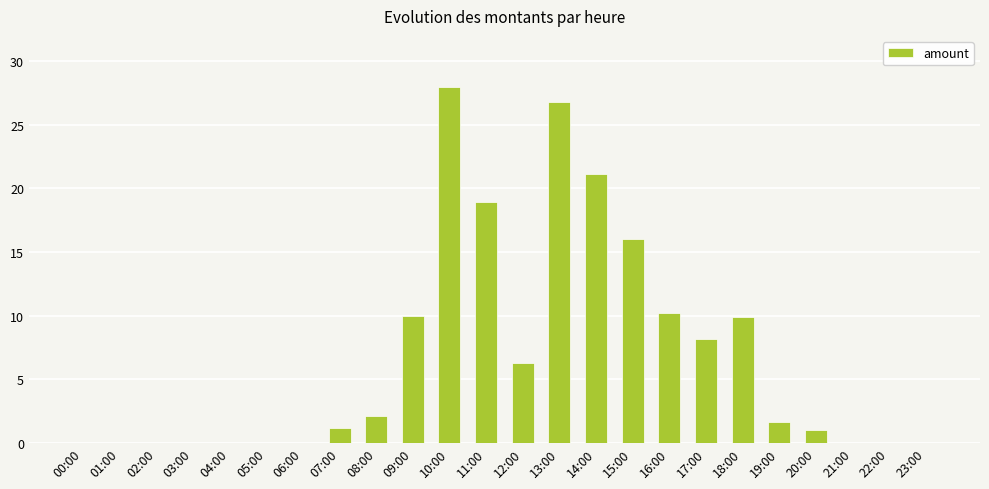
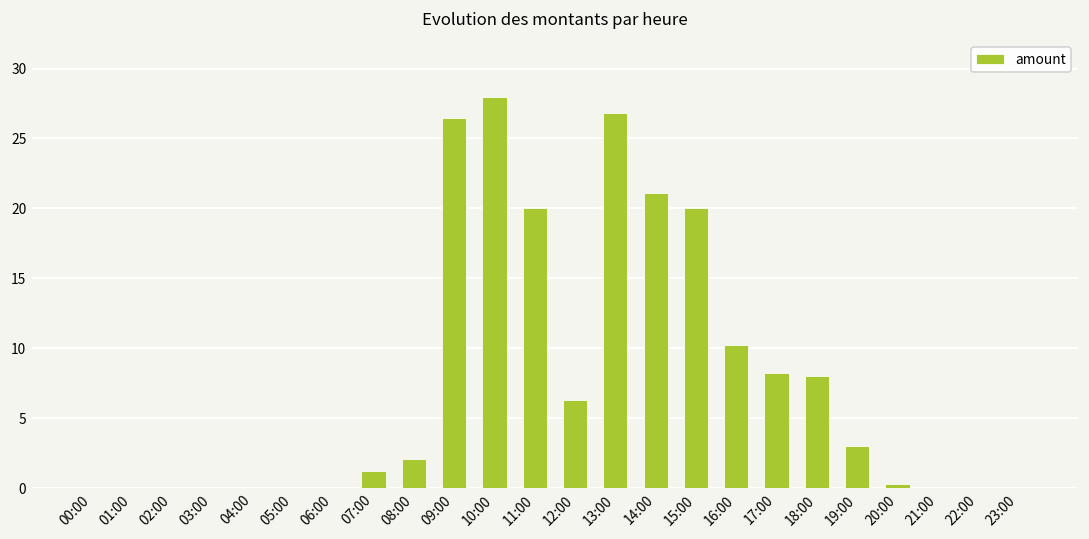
09:00: 10.0 -> 26.5
11:00: 18.9 -> 20.0
15:00: 16 -> 20
18:00: 9.9 -> 8.0
19:00: 1.6 -> 3.0
20:00: 1.0 -> 0.3
